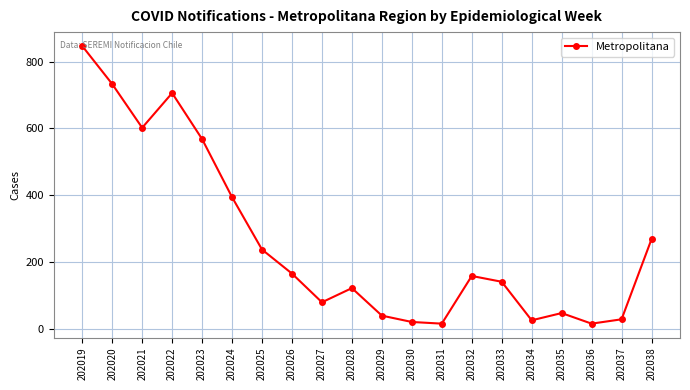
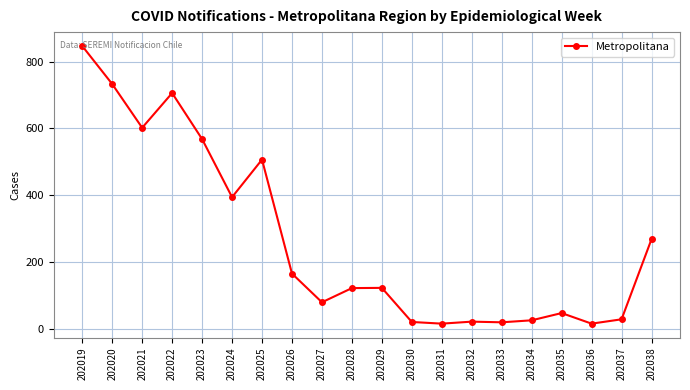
202025: 240 -> 510
202029: 40 -> 120
202032: 160 -> 20
202033: 140 -> 20
